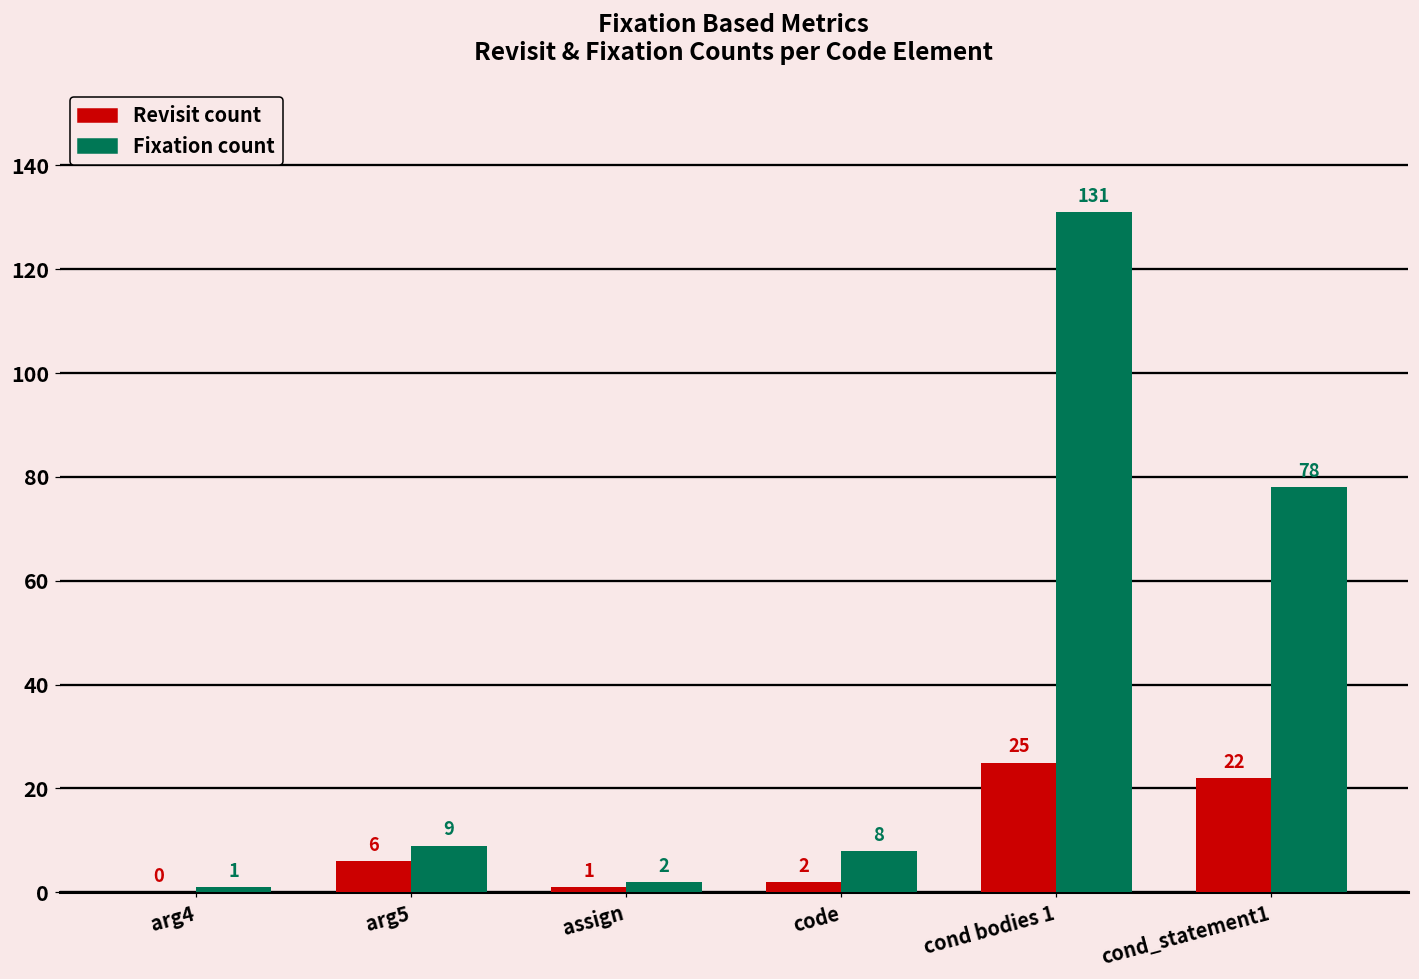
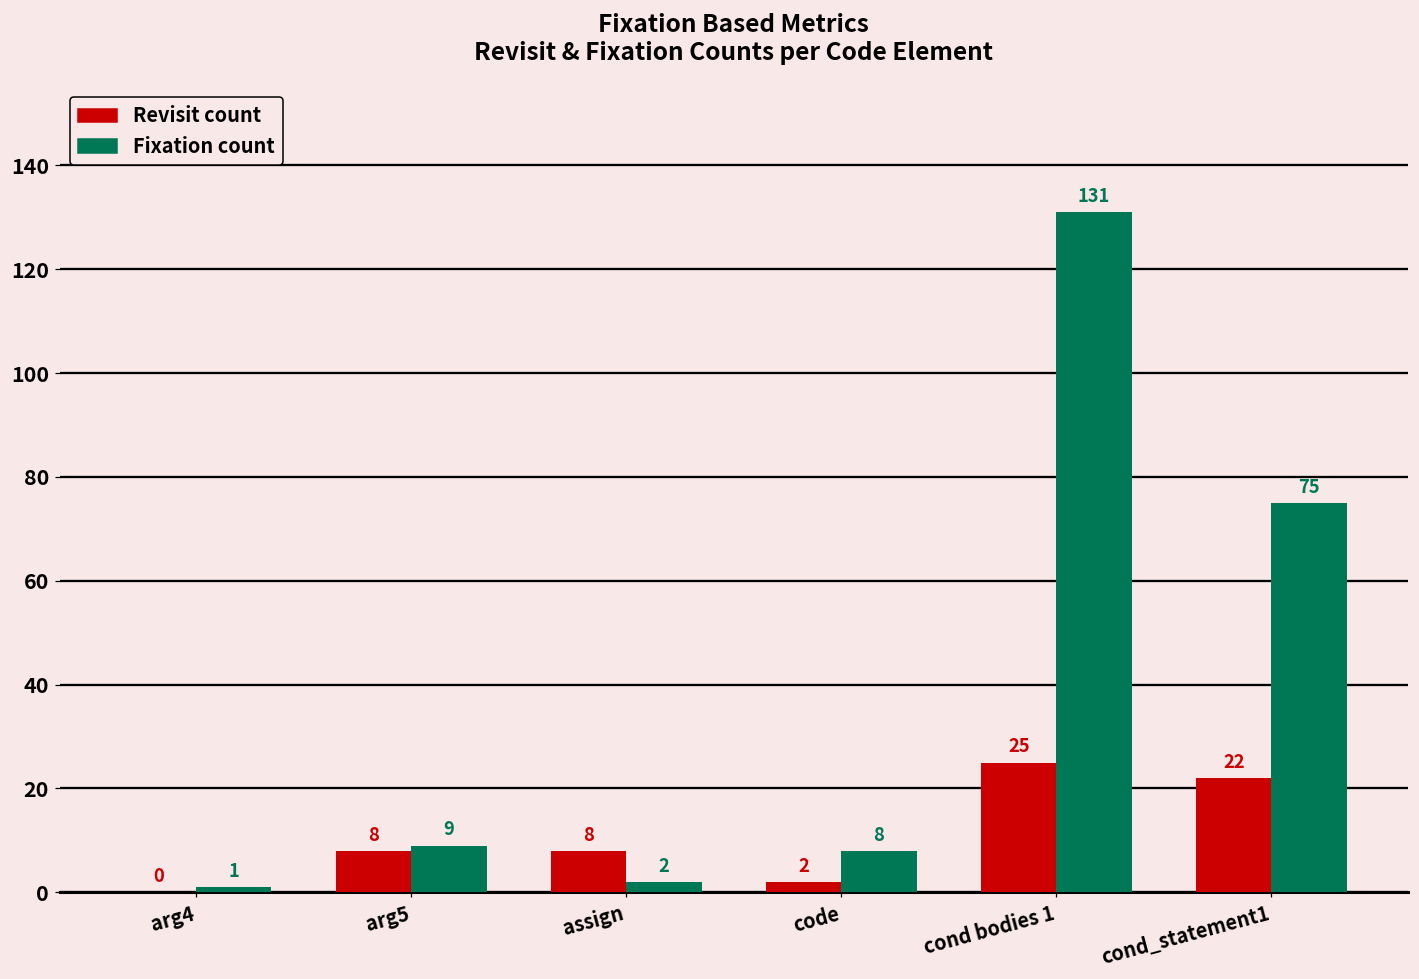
Revisit count, arg5: 6 -> 8
Revisit count, assign: 1 -> 8
Fixation count, cond_statement1: 78 -> 75
